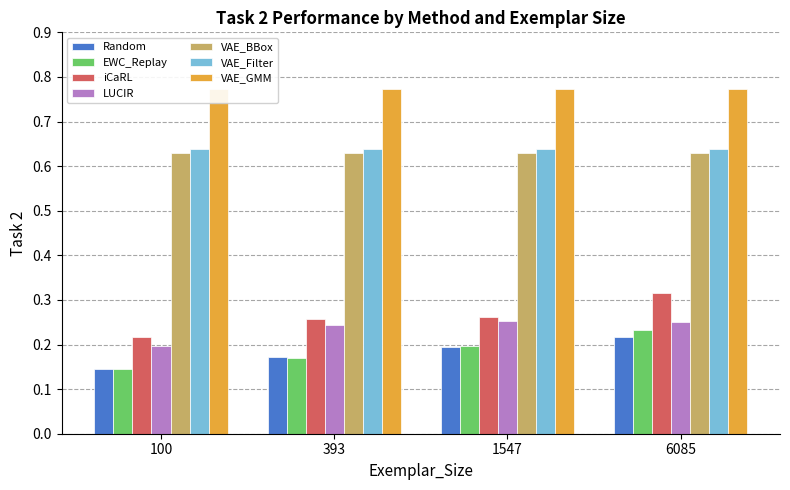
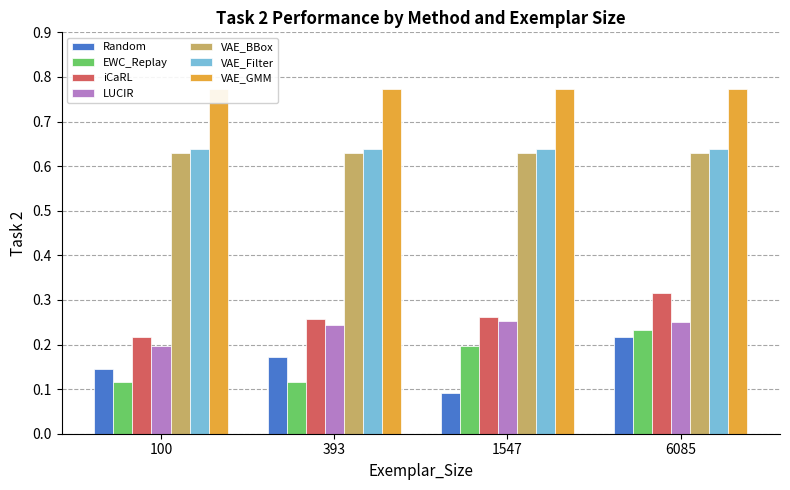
EWC_Replay, 100: 0.14 -> 0.12
EWC_Replay, 393: 0.17 -> 0.11
Random, 1547: 0.20 -> 0.09
